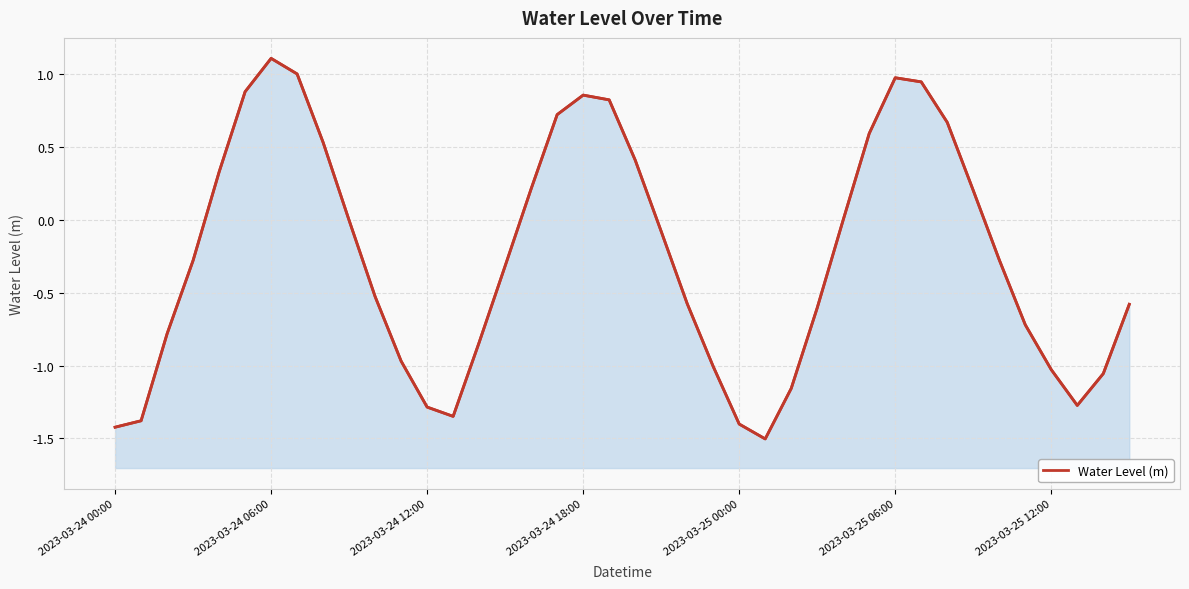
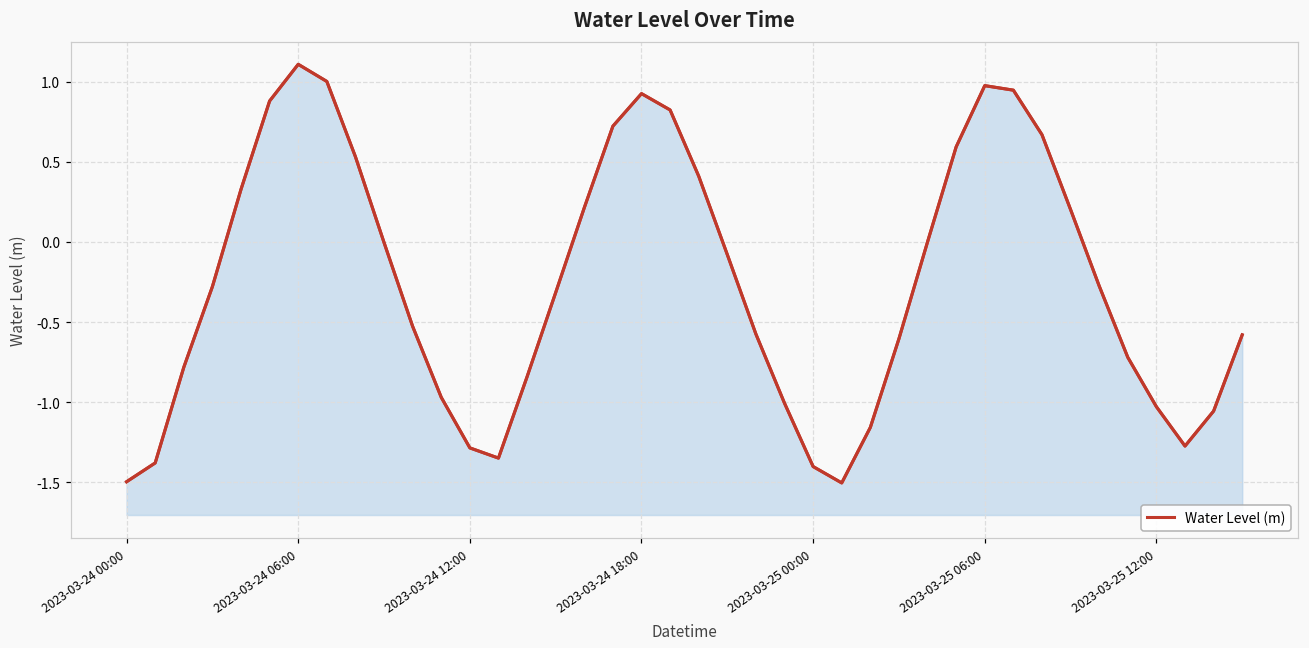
2023-03-24 00:00: -1.42 -> -1.50
2023-03-24 18:00: 0.86 -> 0.92
